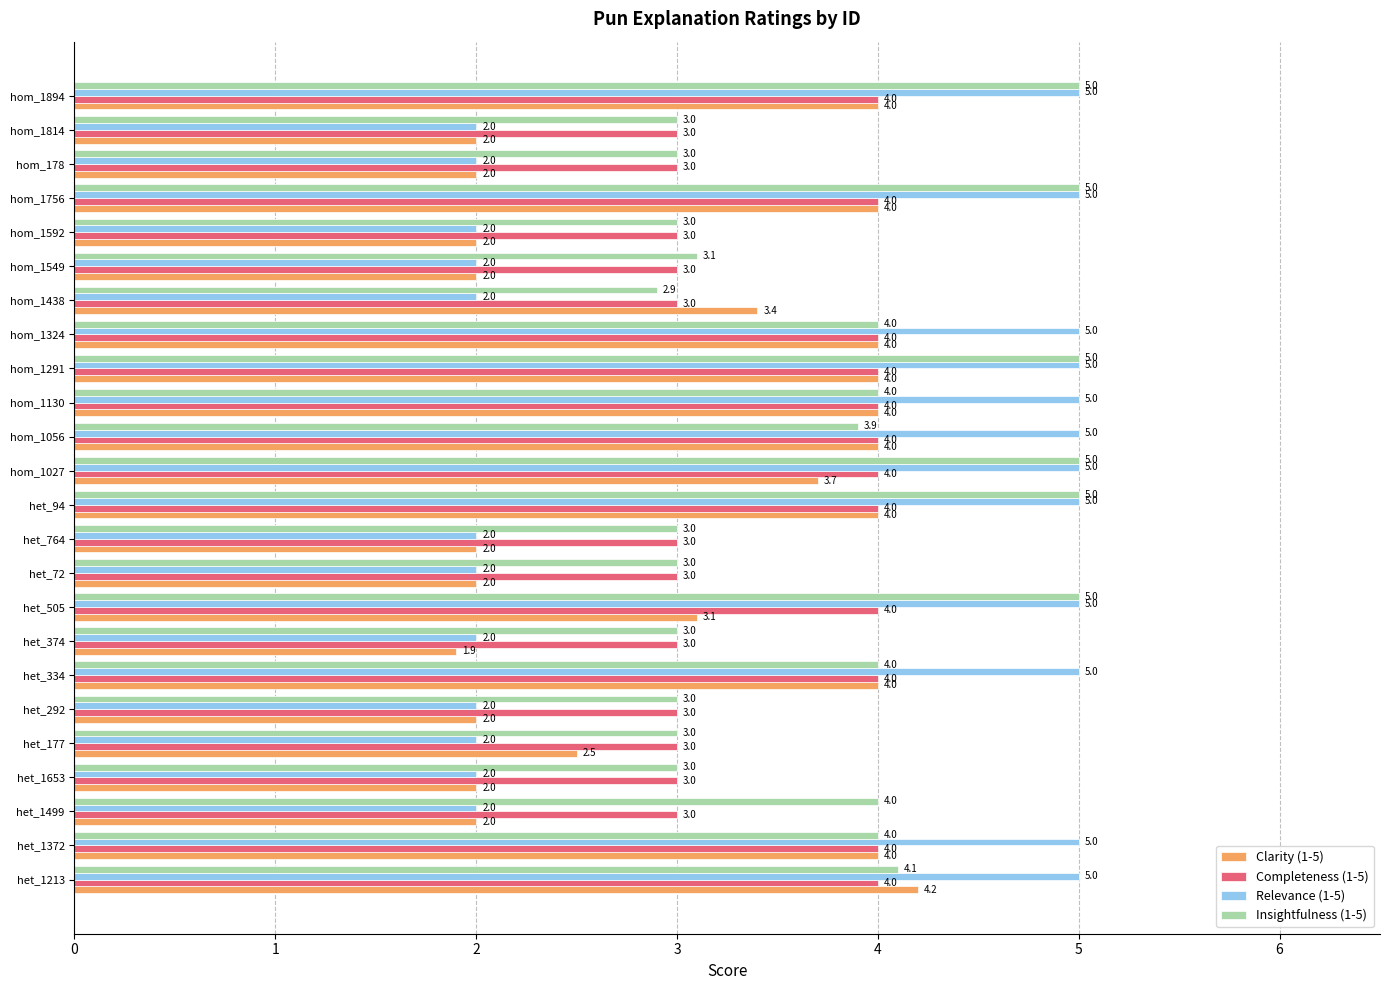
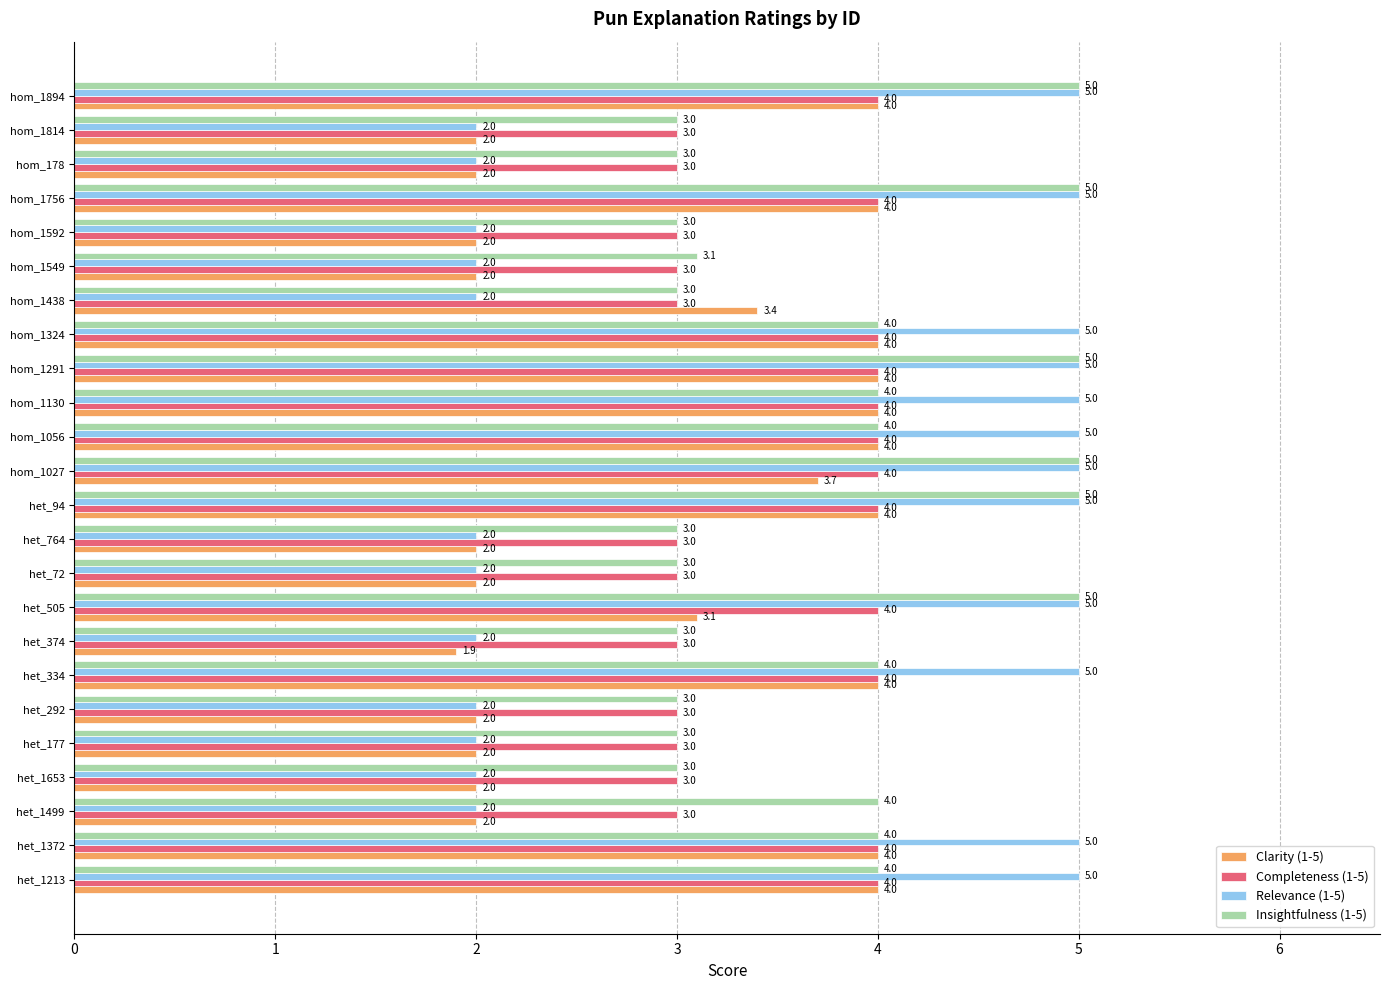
Insightfulness (1-5), hom_1438: 2.9 -> 3.0
Insightfulness (1-5), hom_1056: 3.9 -> 4.0
Clarity (1-5), het_177: 2.5 -> 2.0
Insightfulness (1-5), het_1213: 4.1 -> 4.0
Clarity (1-5), het_1213: 4.2 -> 4.0
